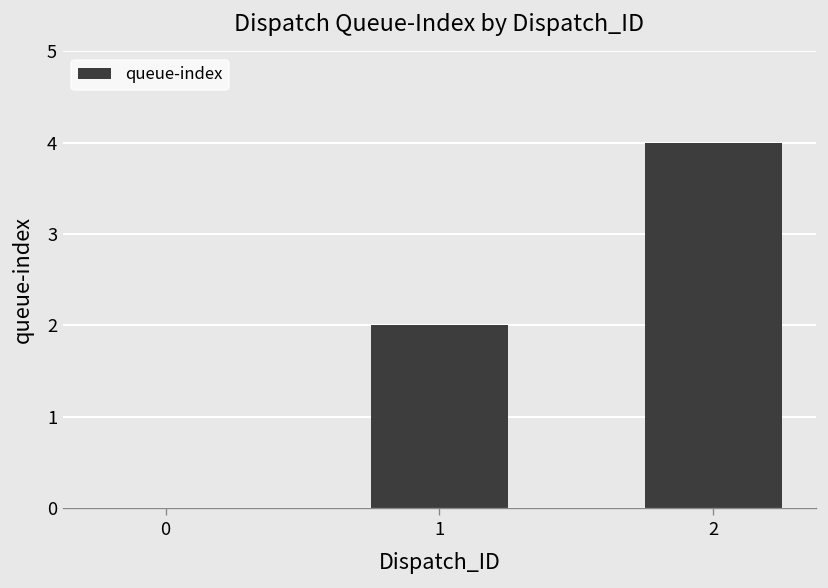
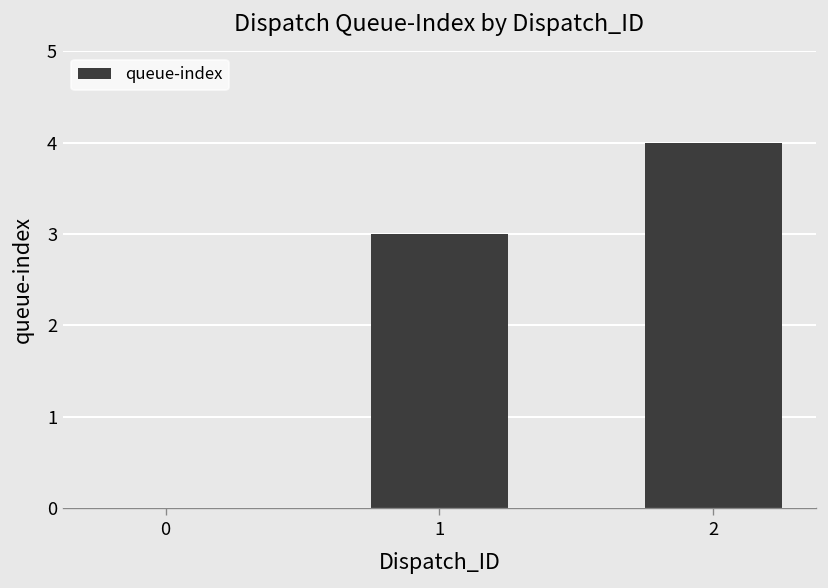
1: 2 -> 3
